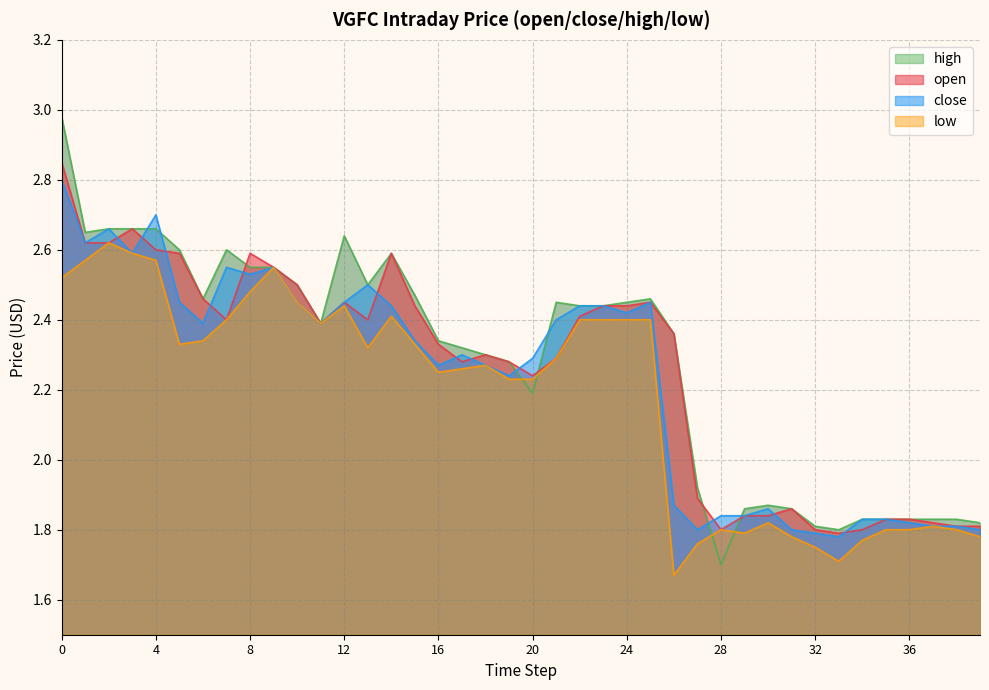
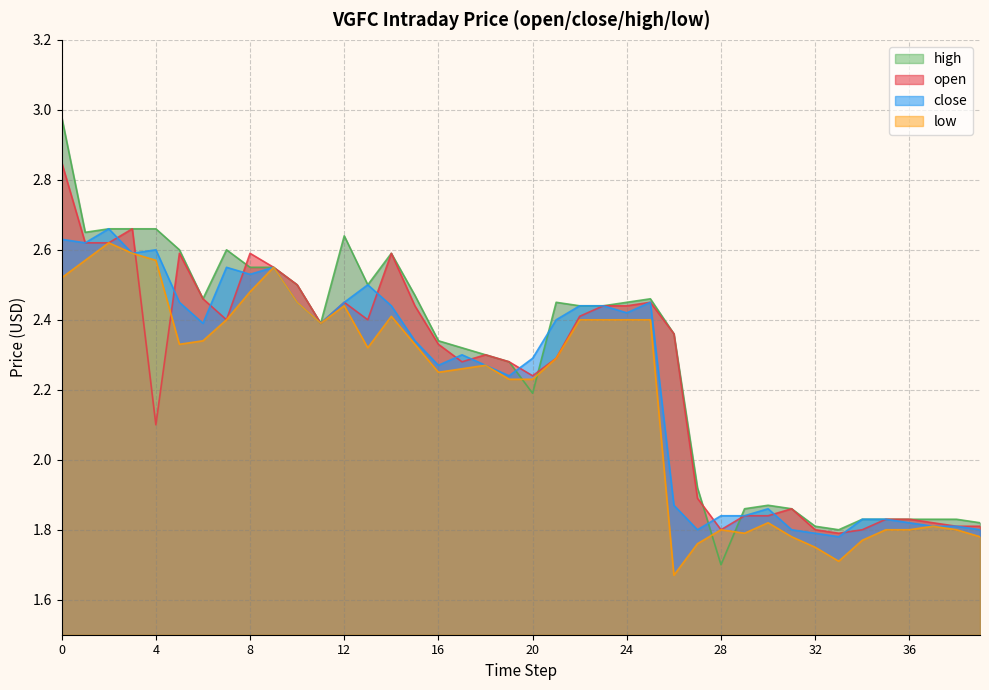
close, 0: 2.80 -> 2.63
open, 4: 2.6 -> 2.1
close, 4: 2.7 -> 2.6
